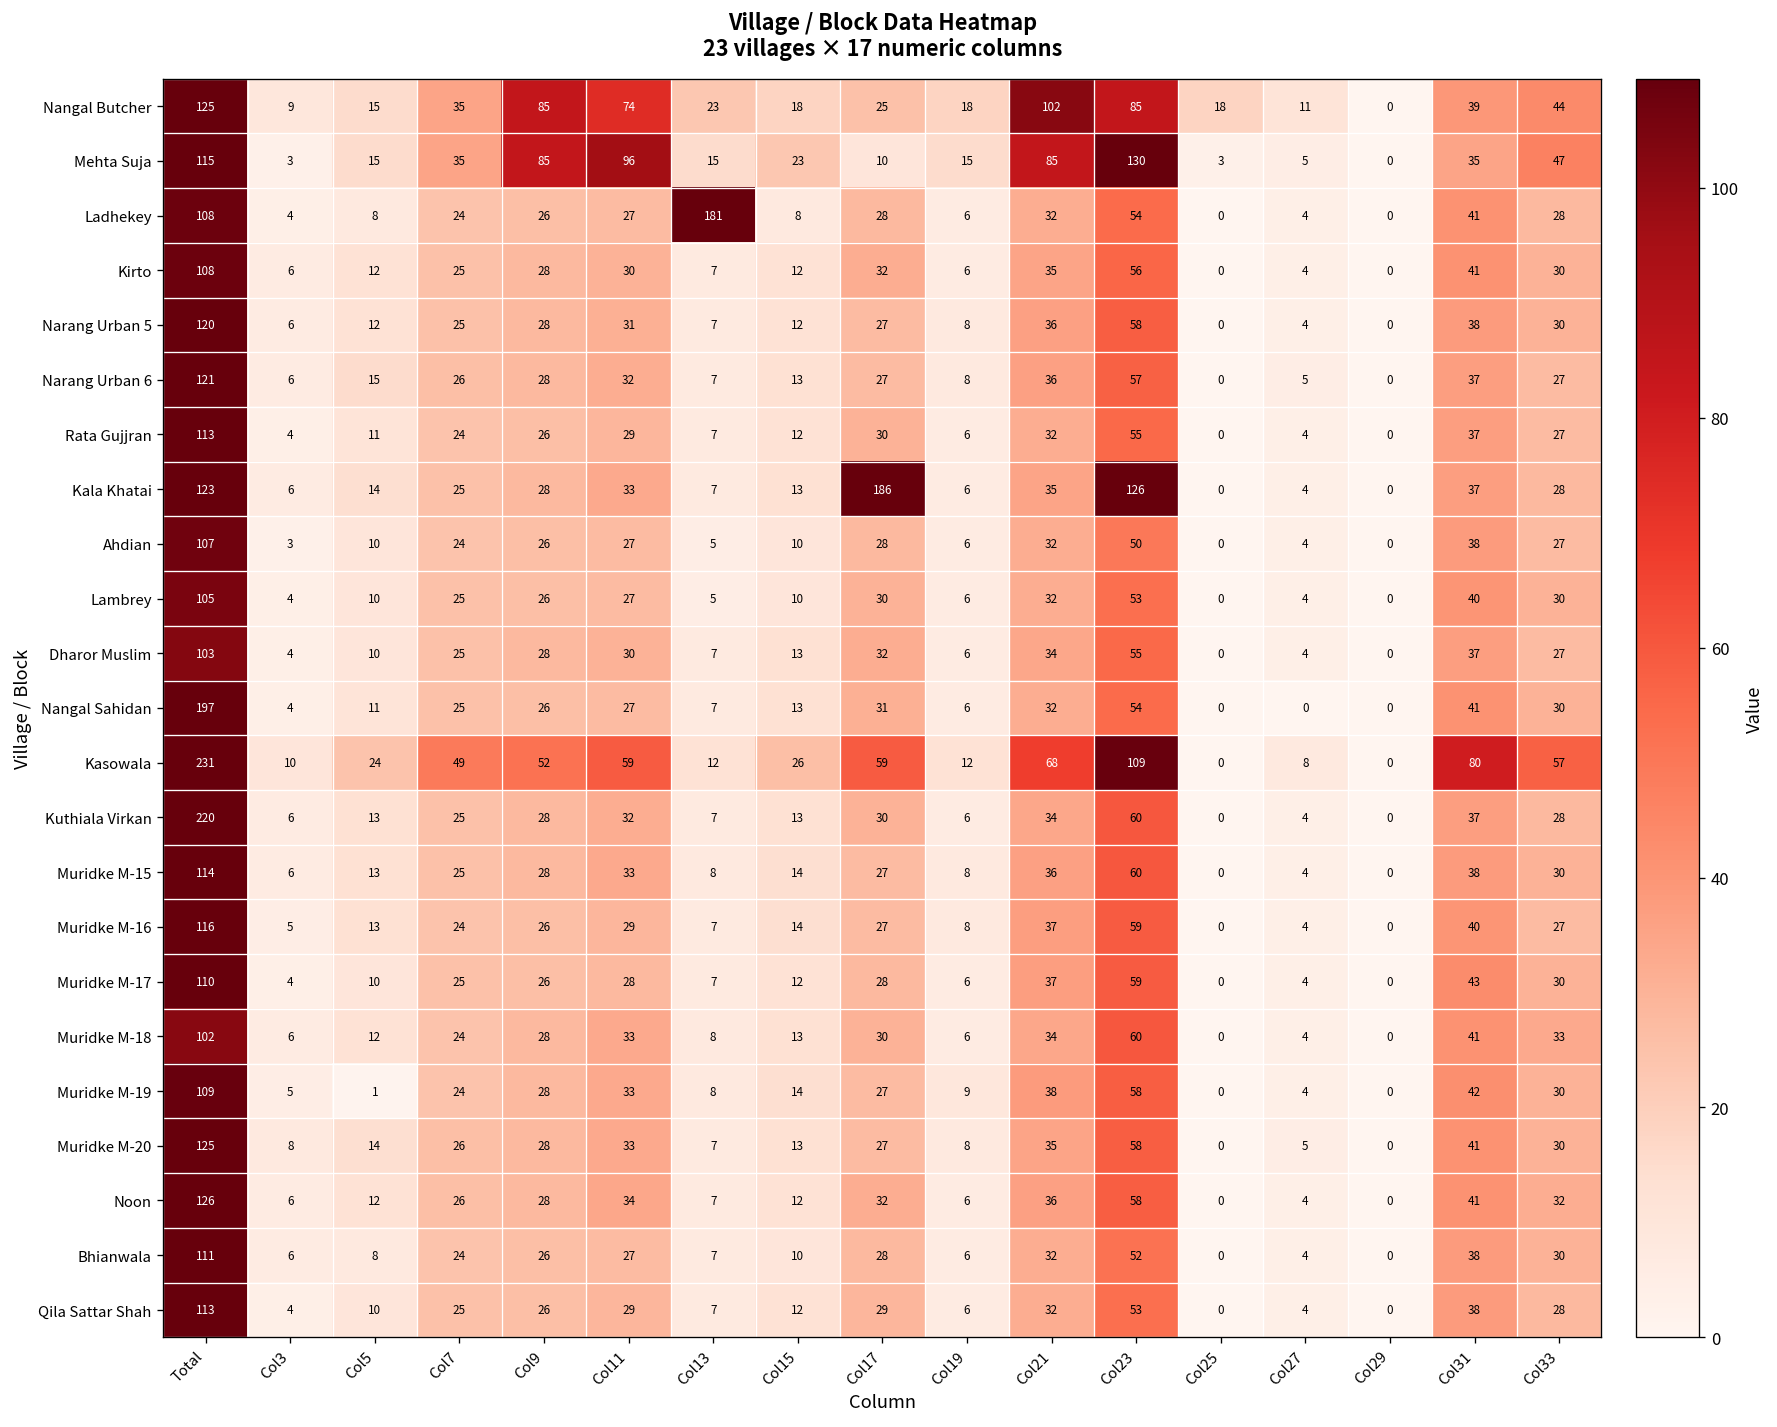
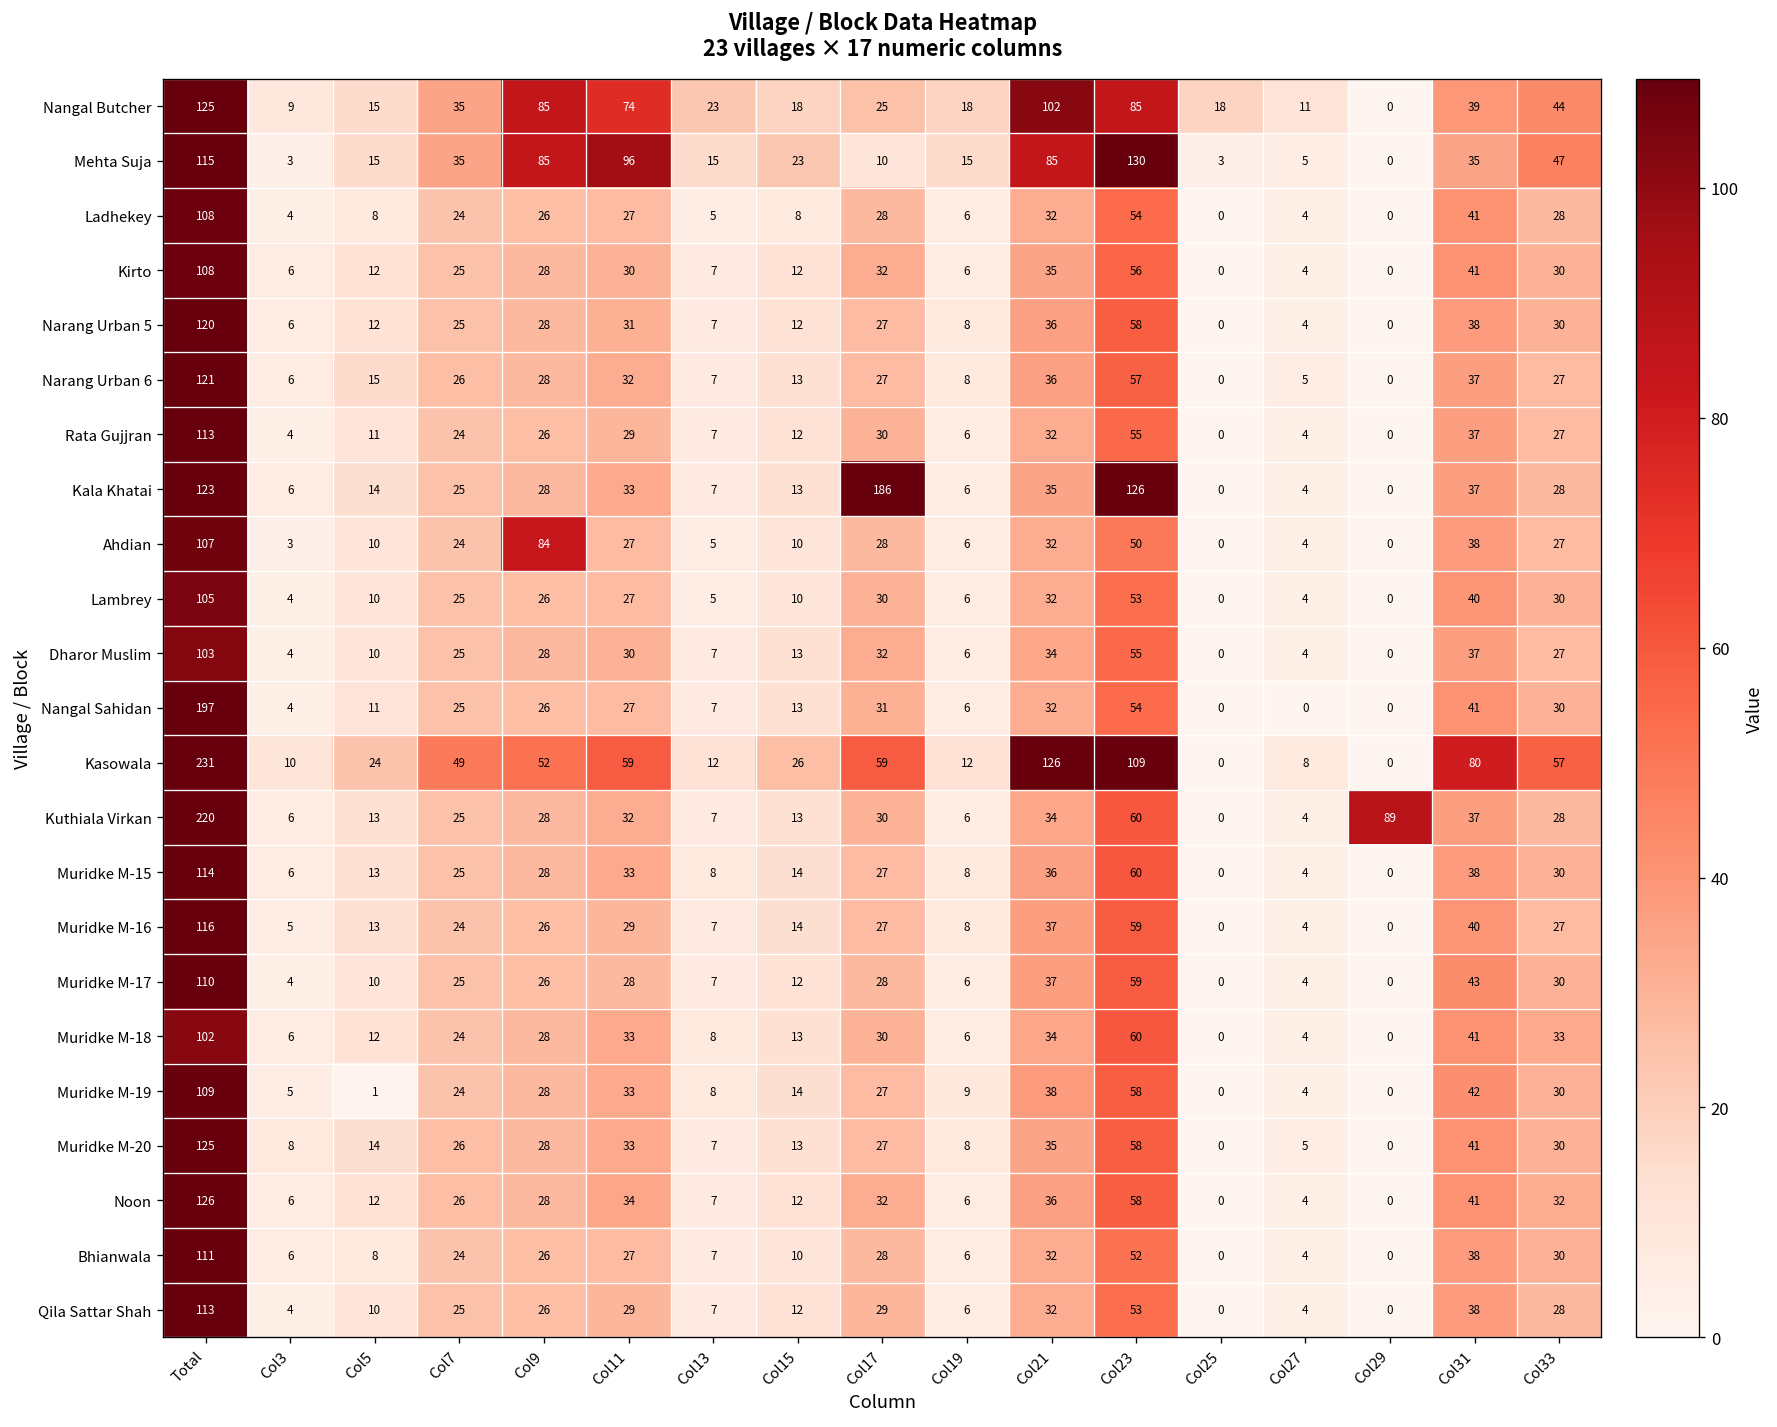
Ladhekey, Col13: 181 -> 5
Ahdian, Col9: 26 -> 84
Kasowala, Col21: 68 -> 126
Kuthiala Virkan, Col29: 0 -> 89
